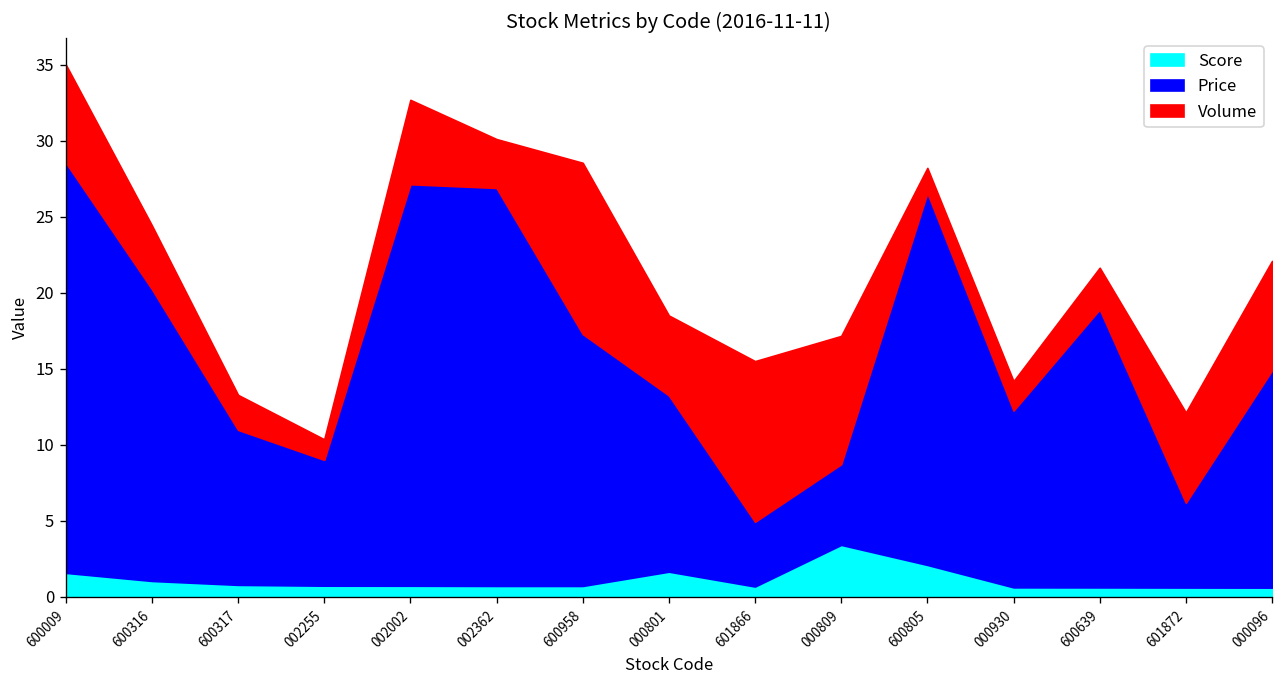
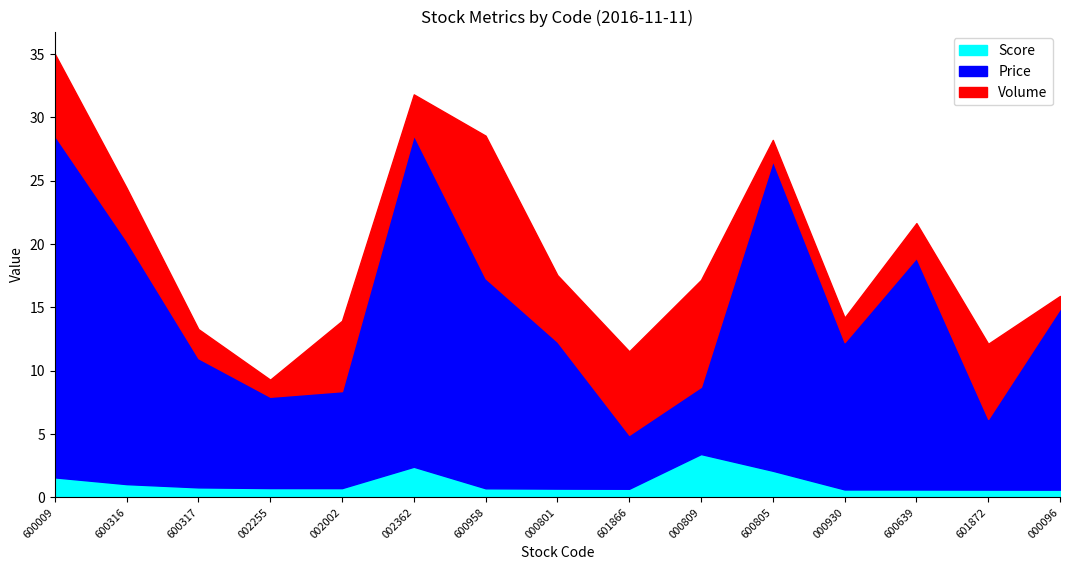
Price, 002255: 8.3 -> 7.2
Price, 002002: 26.4 -> 7.7
Score, 002362: 0.7 -> 2.4
Score, 000801: 1.7 -> 0.7
Volume, 601866: 10.6 -> 6.6
Volume, 000096: 7.2 -> 1.0
